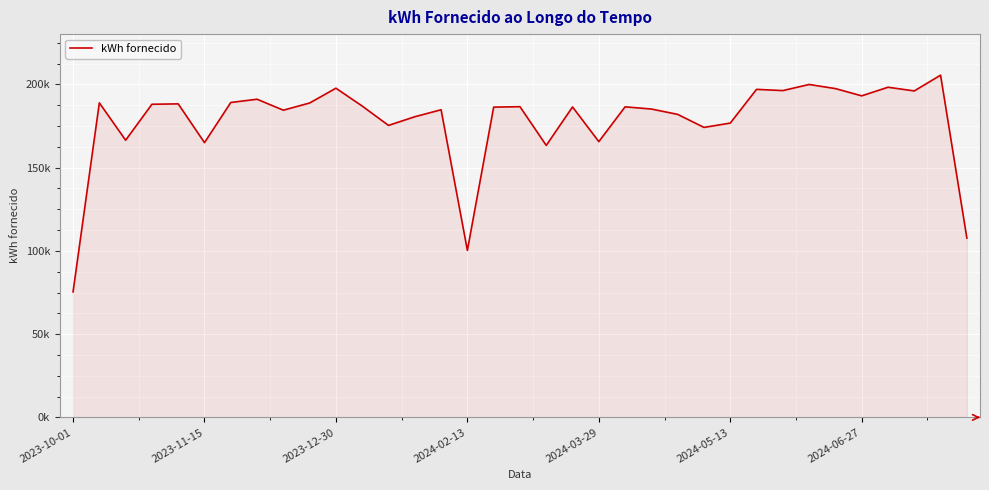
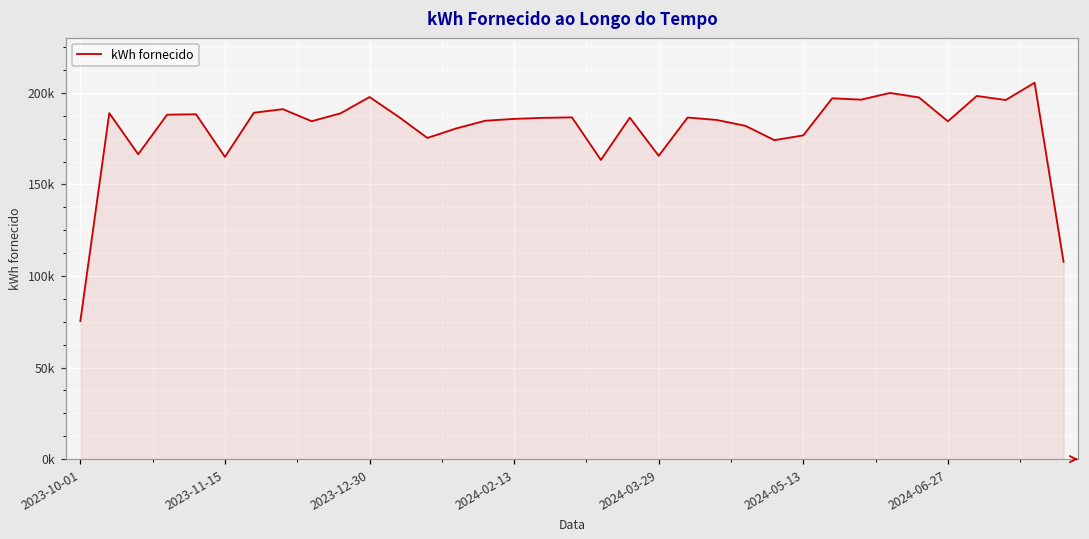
2024-02-13: 100000 -> 186000
2024-06-27: 193000 -> 184000
